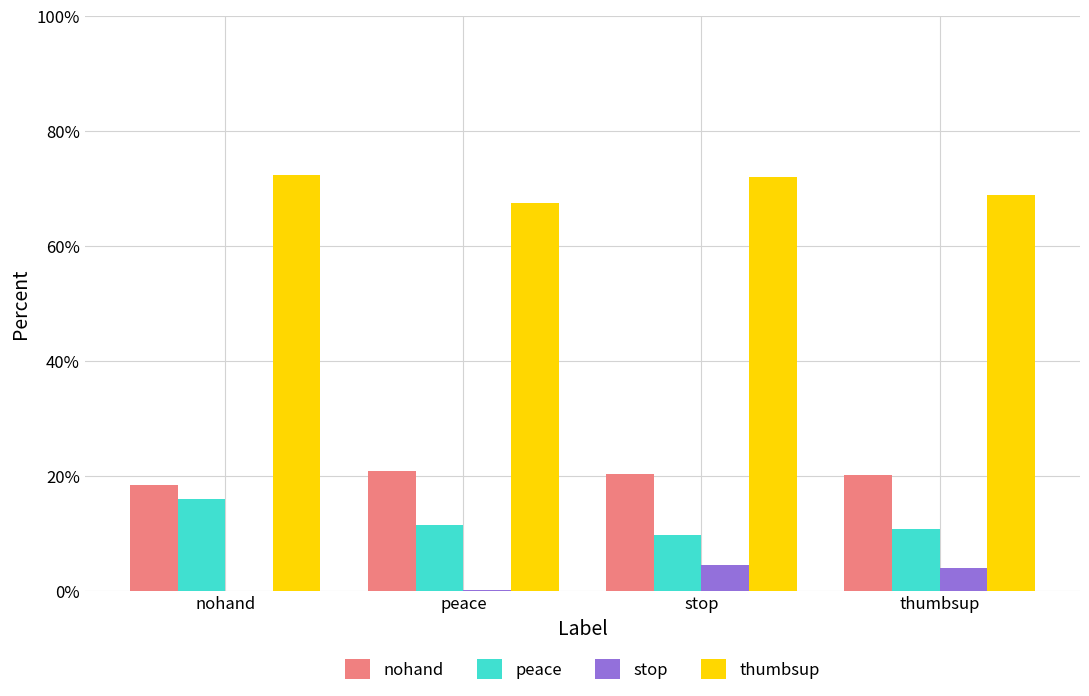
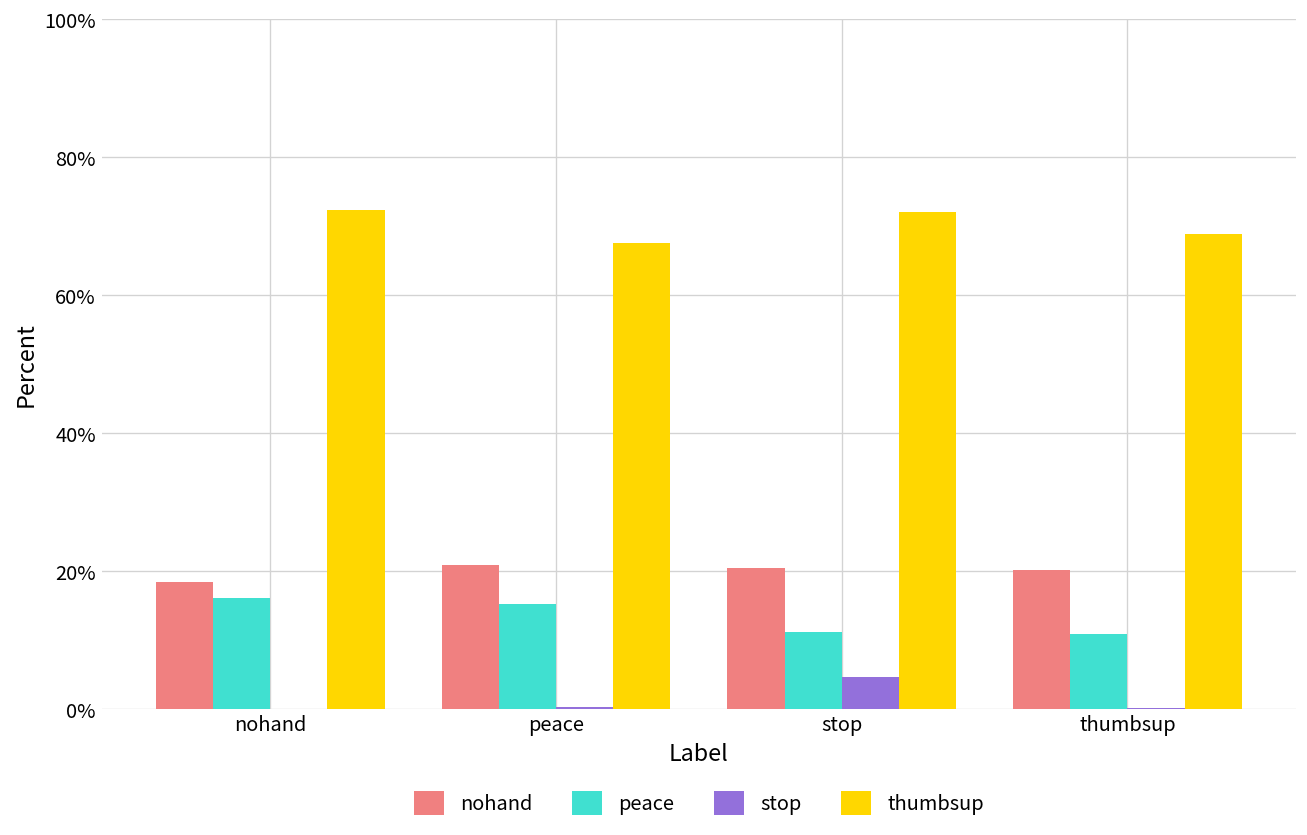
peace, peace: 11% -> 15%
peace, stop: 10% -> 11%
stop, thumbsup: 4% -> 0%
